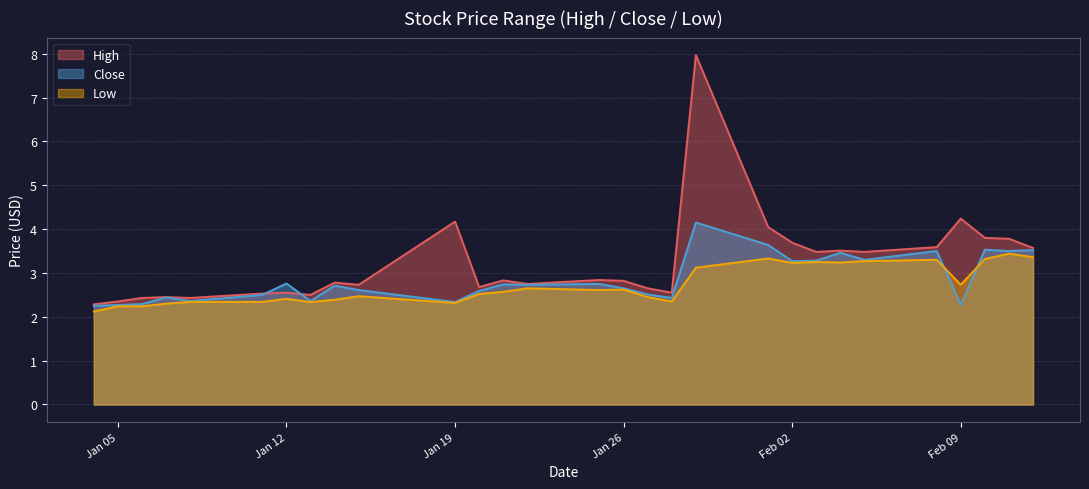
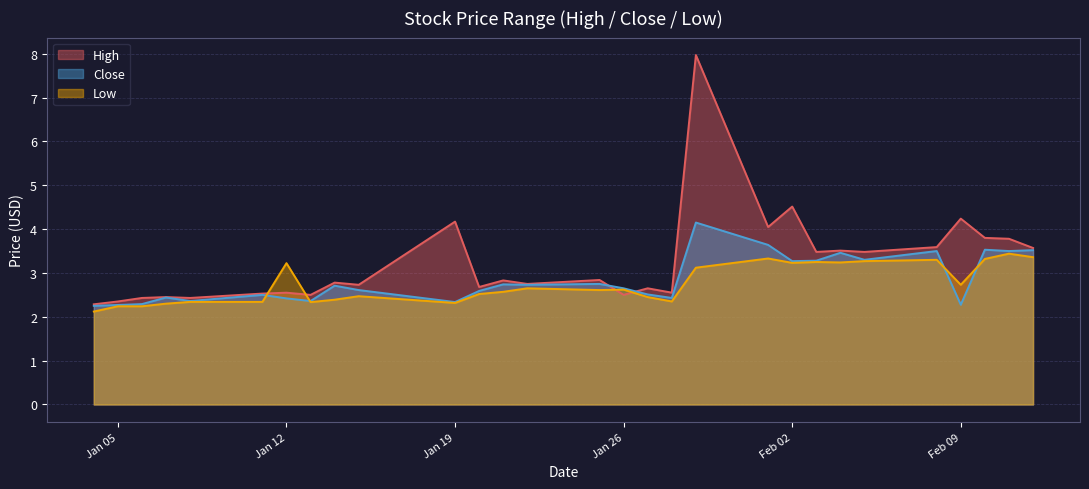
Close, Jan 12: 2.8 -> 2.4
Low, Jan 12: 2.4 -> 3.2
High, Jan 26: 2.8 -> 2.5
High, Feb 02: 3.7 -> 4.5
